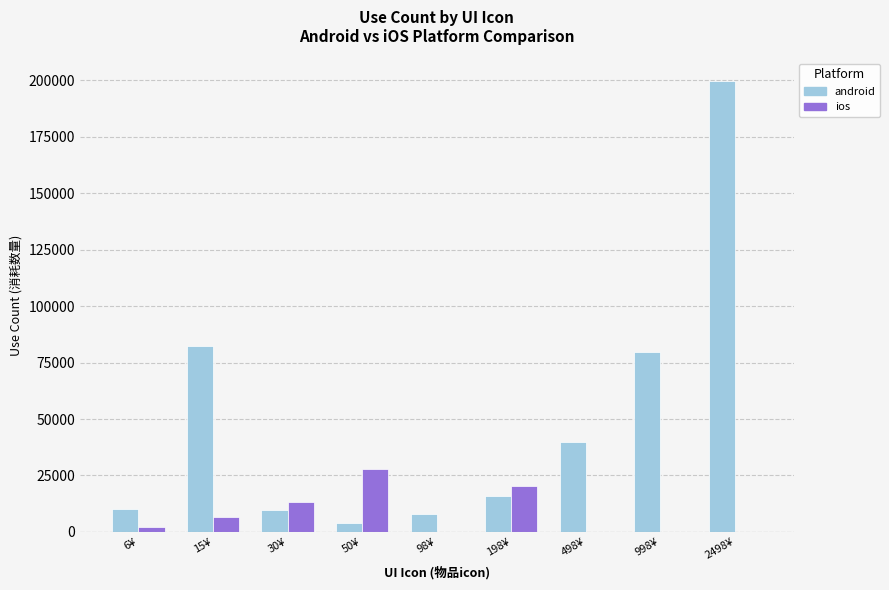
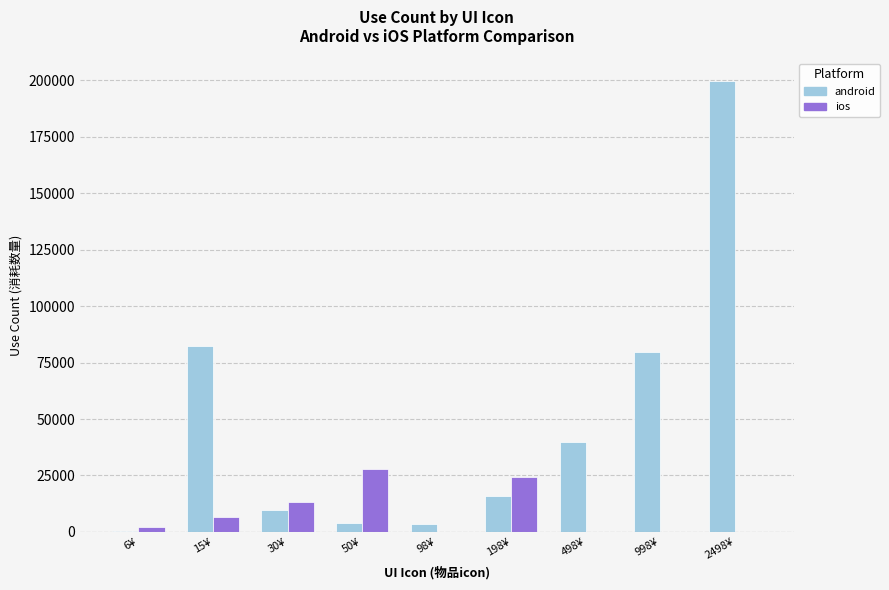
android, 6¥: 10000 -> 0
android, 98¥: 8000 -> 3000
ios, 198¥: 20000 -> 24000
